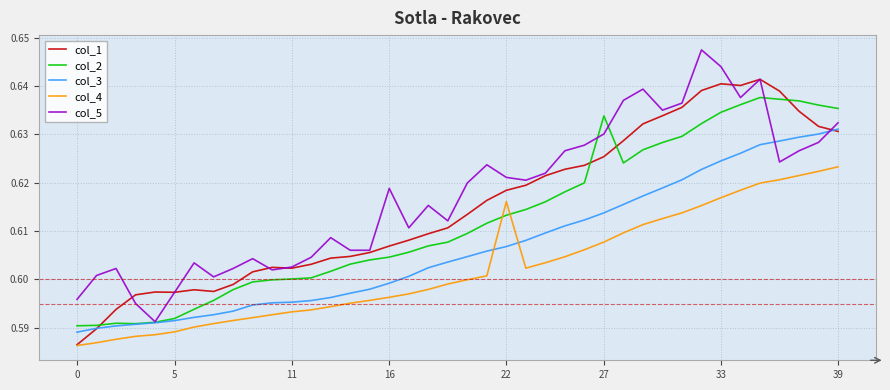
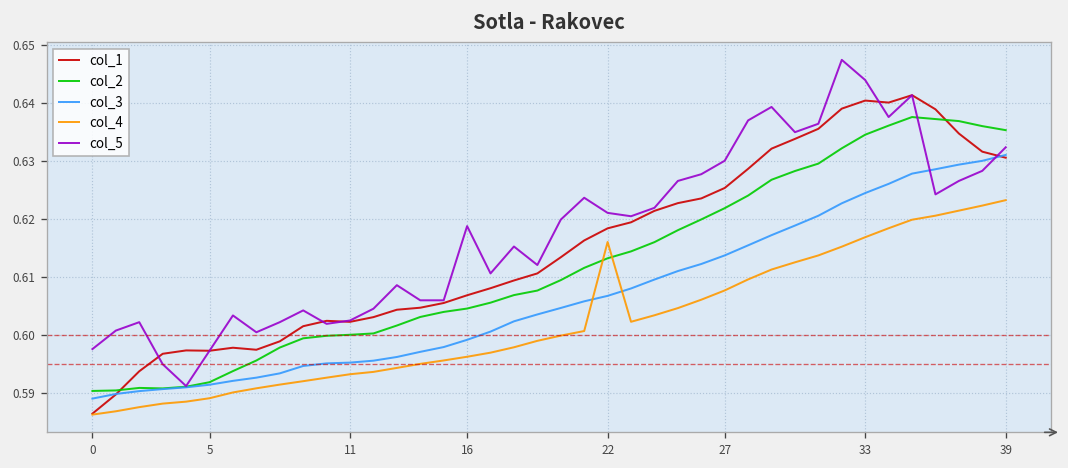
col_5, 0: 0.596 -> 0.598
col_2, 27: 0.634 -> 0.622
